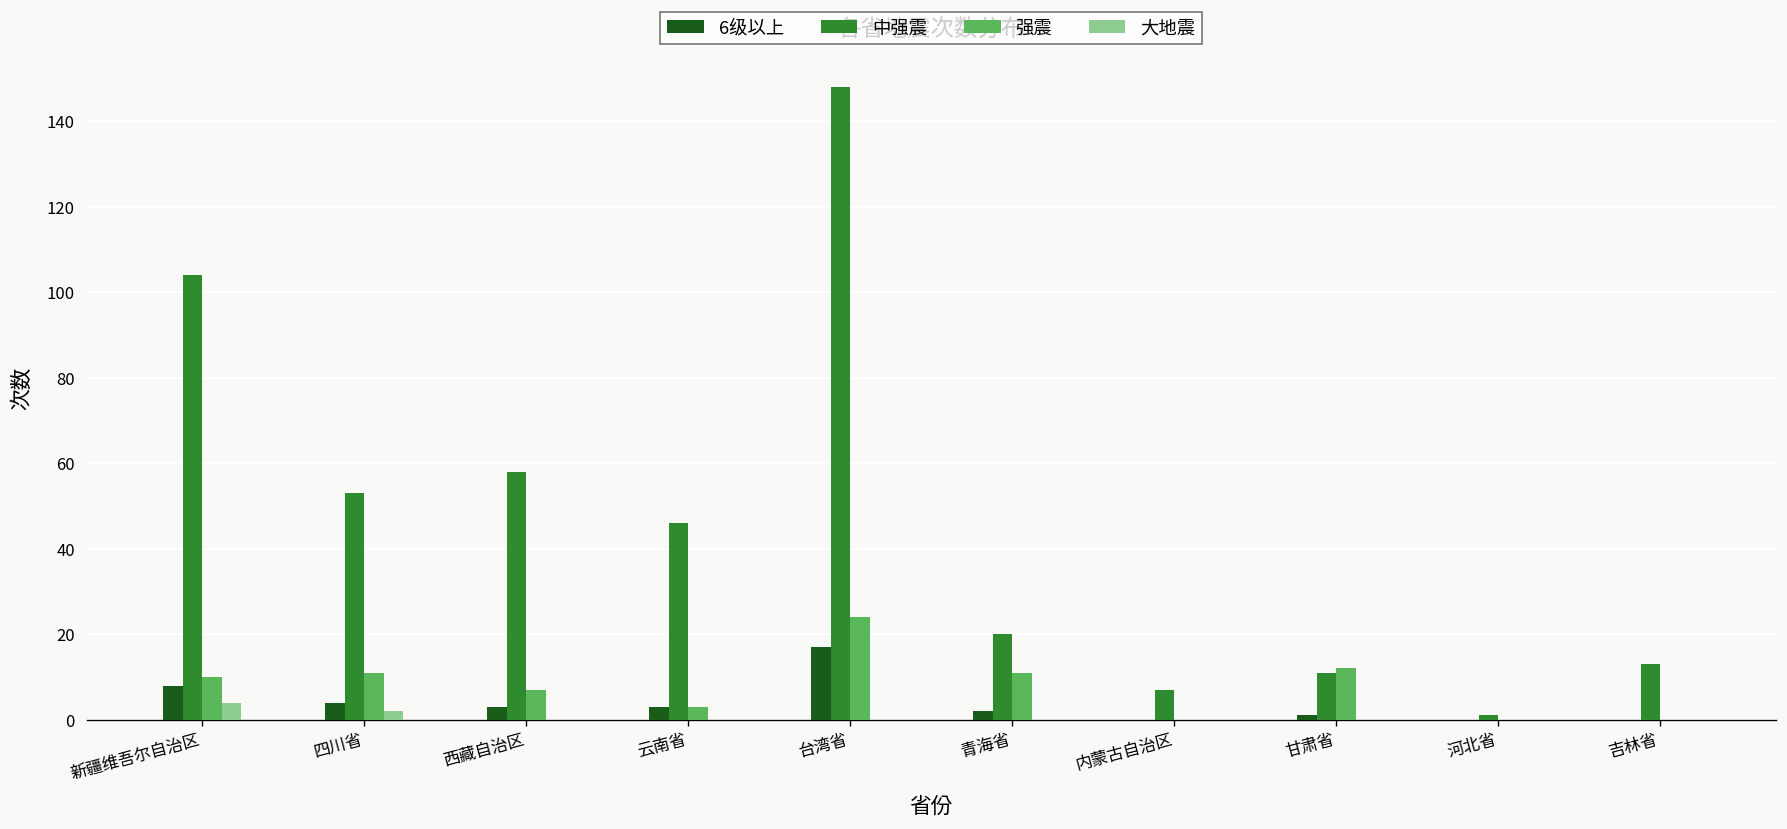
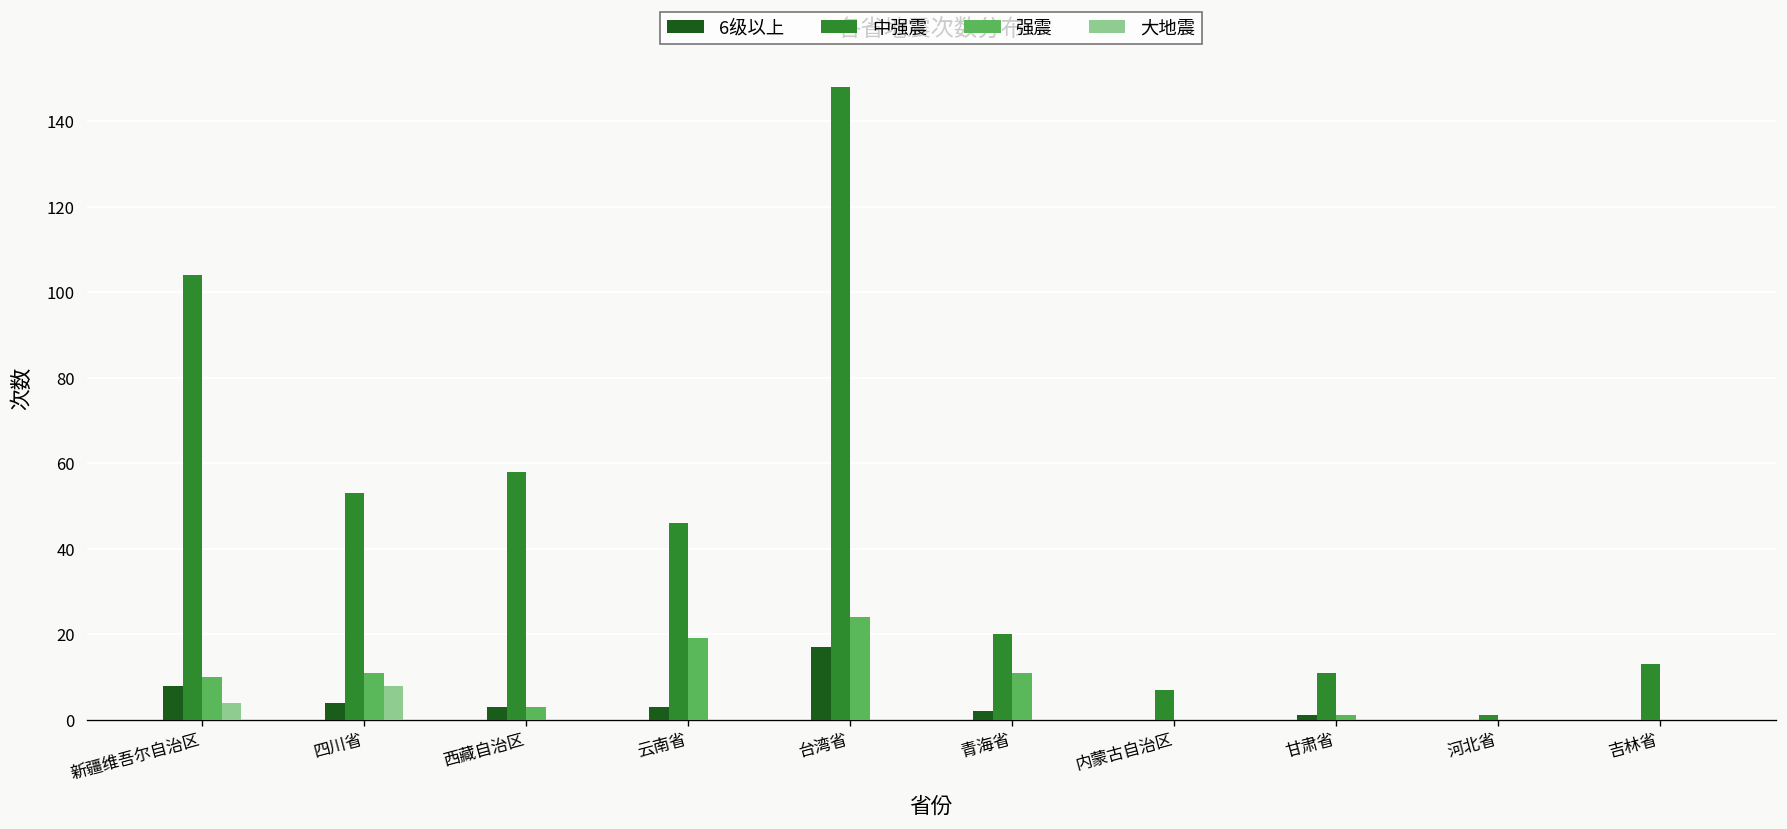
大地震, 四川省: 2 -> 8
强震, 西藏自治区: 7 -> 3
强震, 云南省: 3 -> 19
强震, 甘肃省: 12 -> 1
